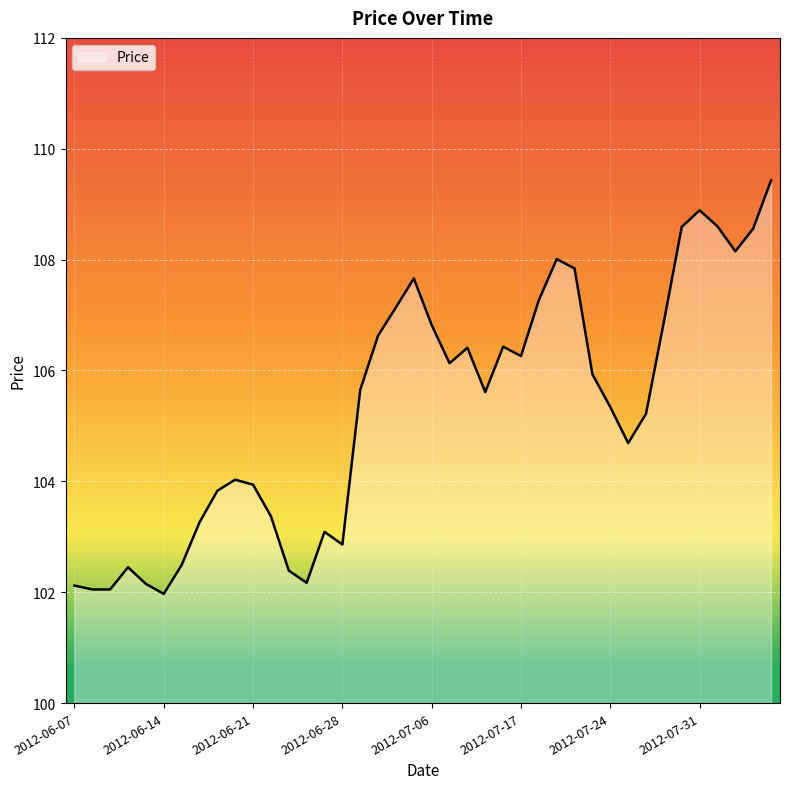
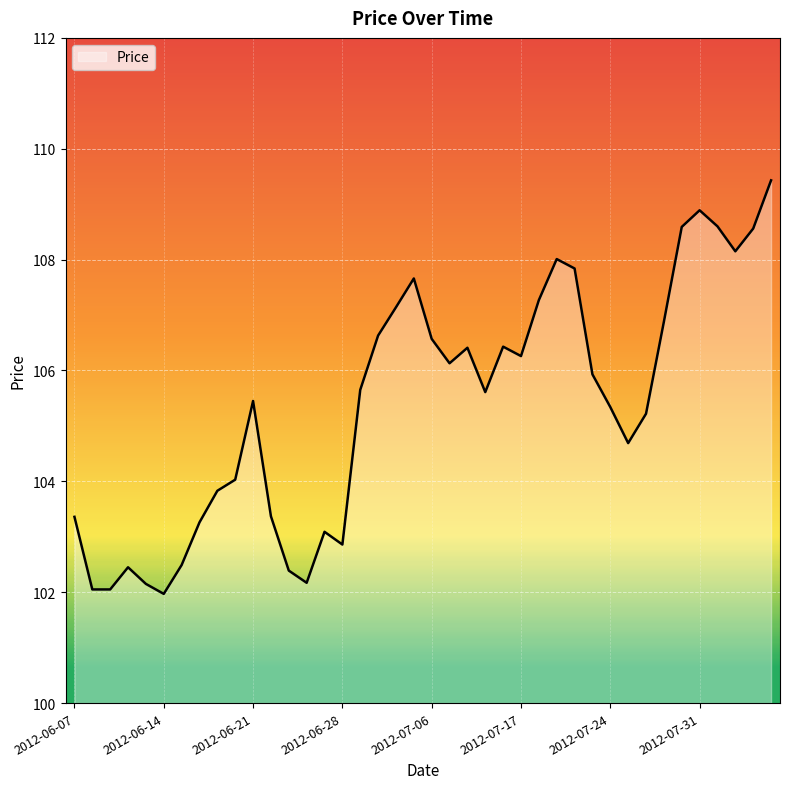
2012-06-07: 102.1 -> 103.4
2012-06-21: 103.9 -> 105.5
2012-07-06: 106.8 -> 106.6
